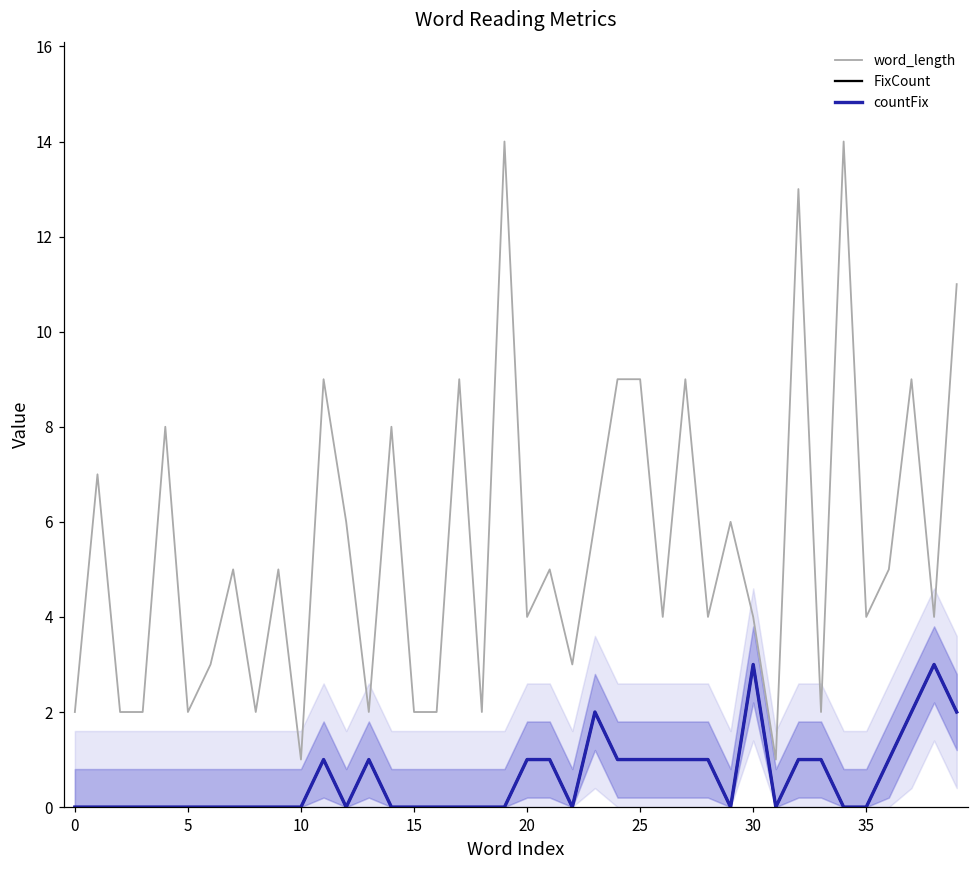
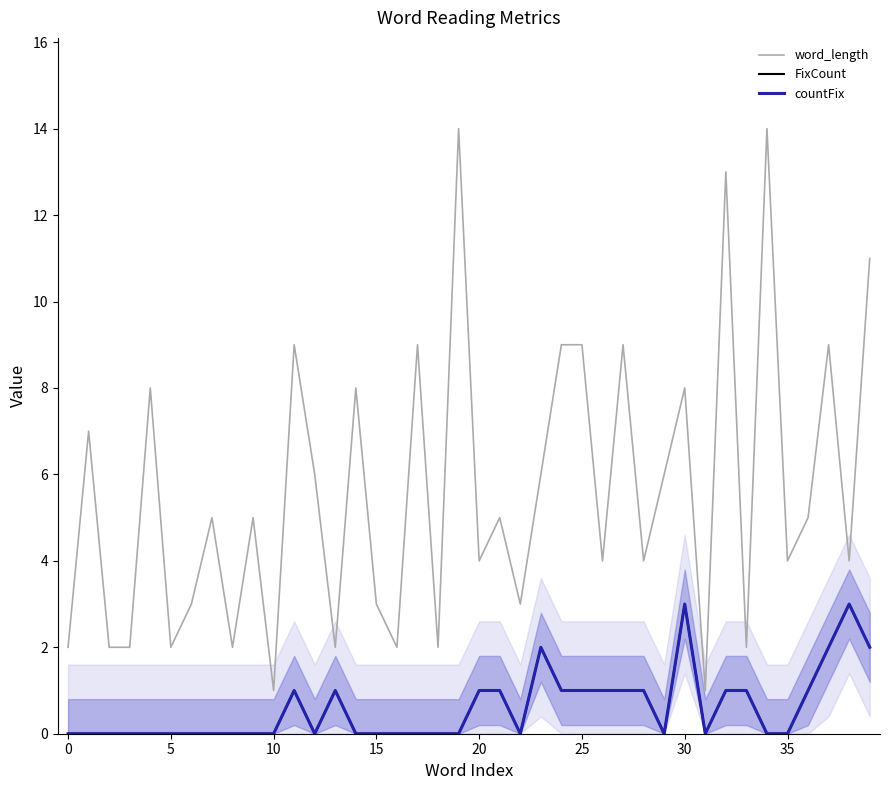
word_length, 15: 2 -> 3
word_length, 30: 4 -> 8
